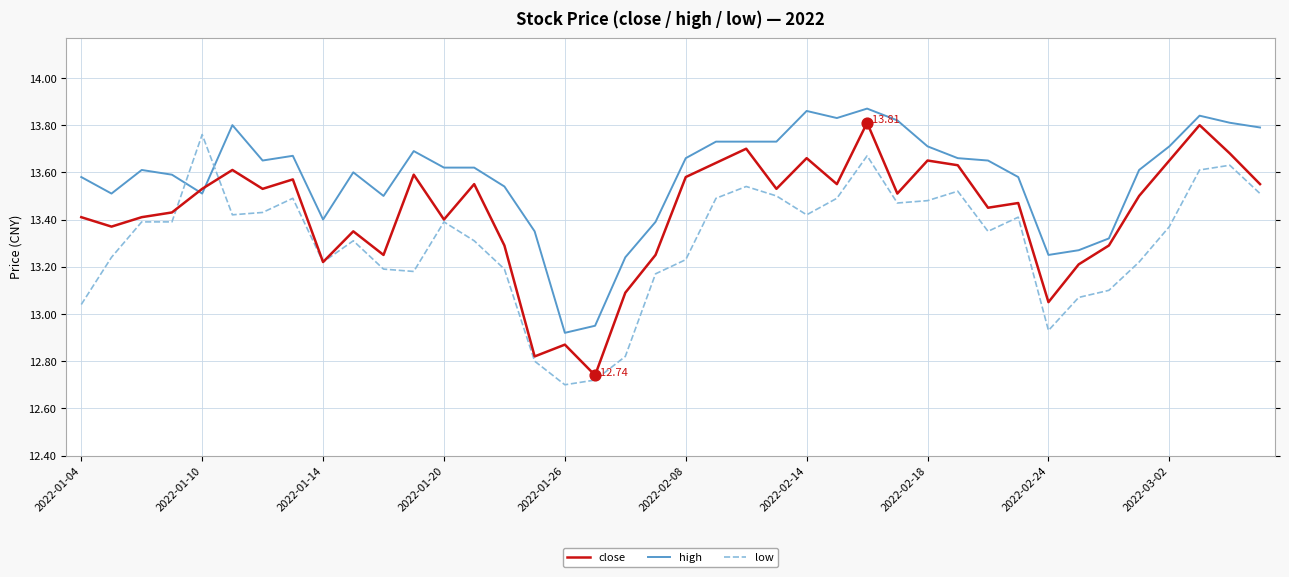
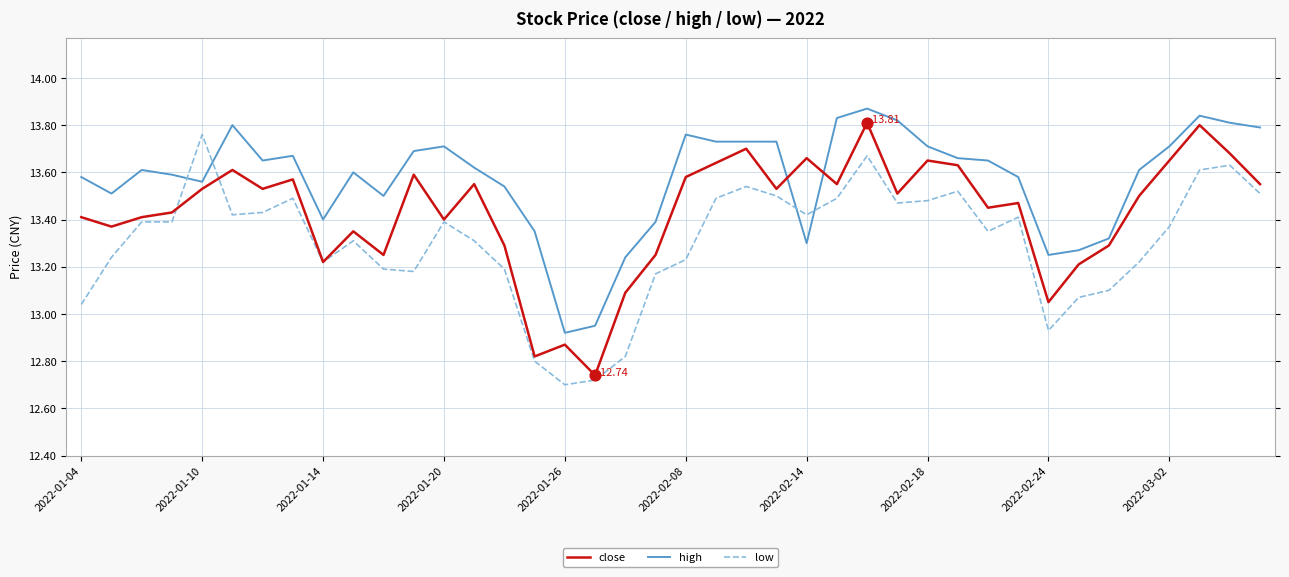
high, 2022-01-10: 13.51 -> 13.56
high, 2022-01-20: 13.62 -> 13.71
high, 2022-02-08: 13.66 -> 13.76
high, 2022-02-14: 13.86 -> 13.30
